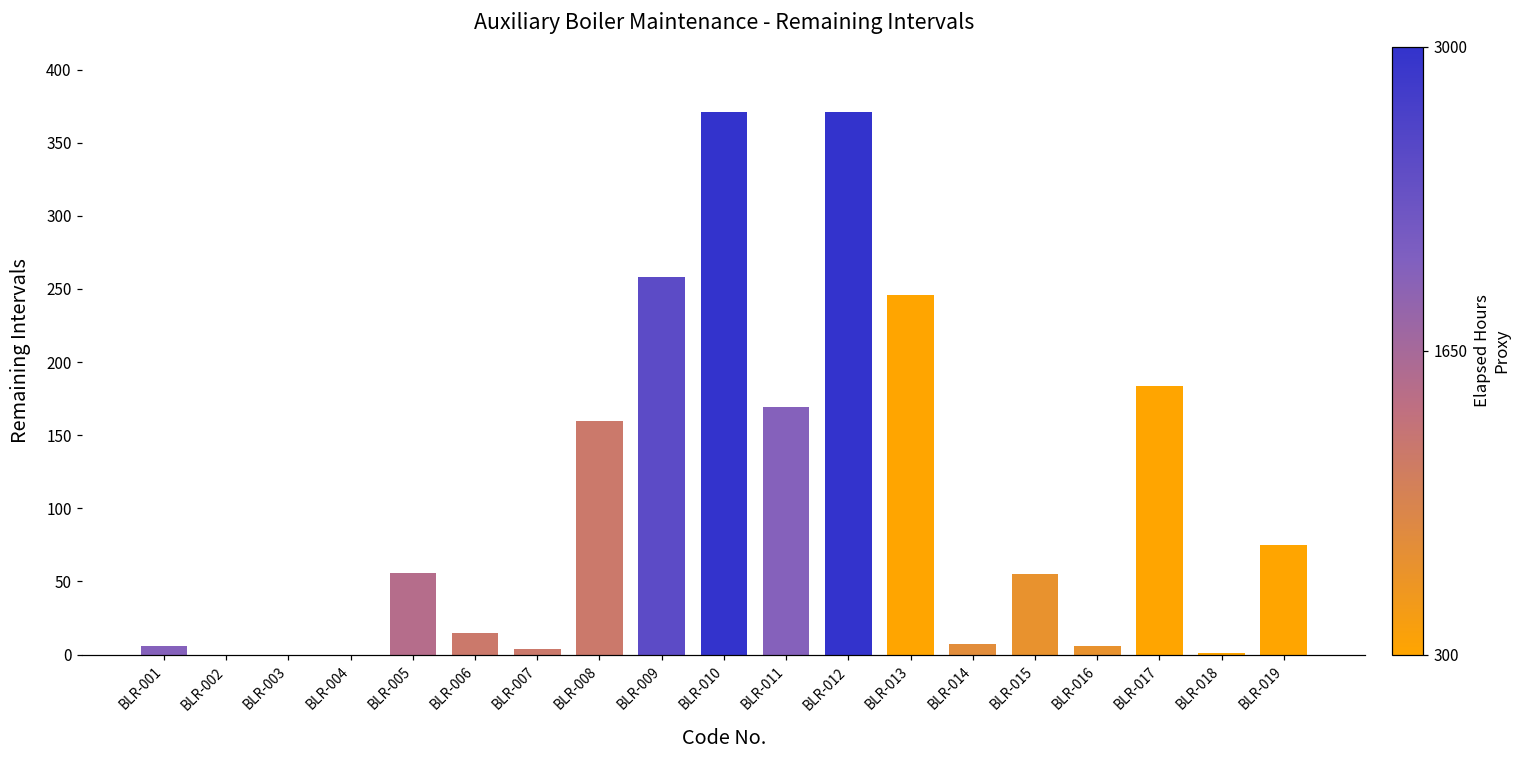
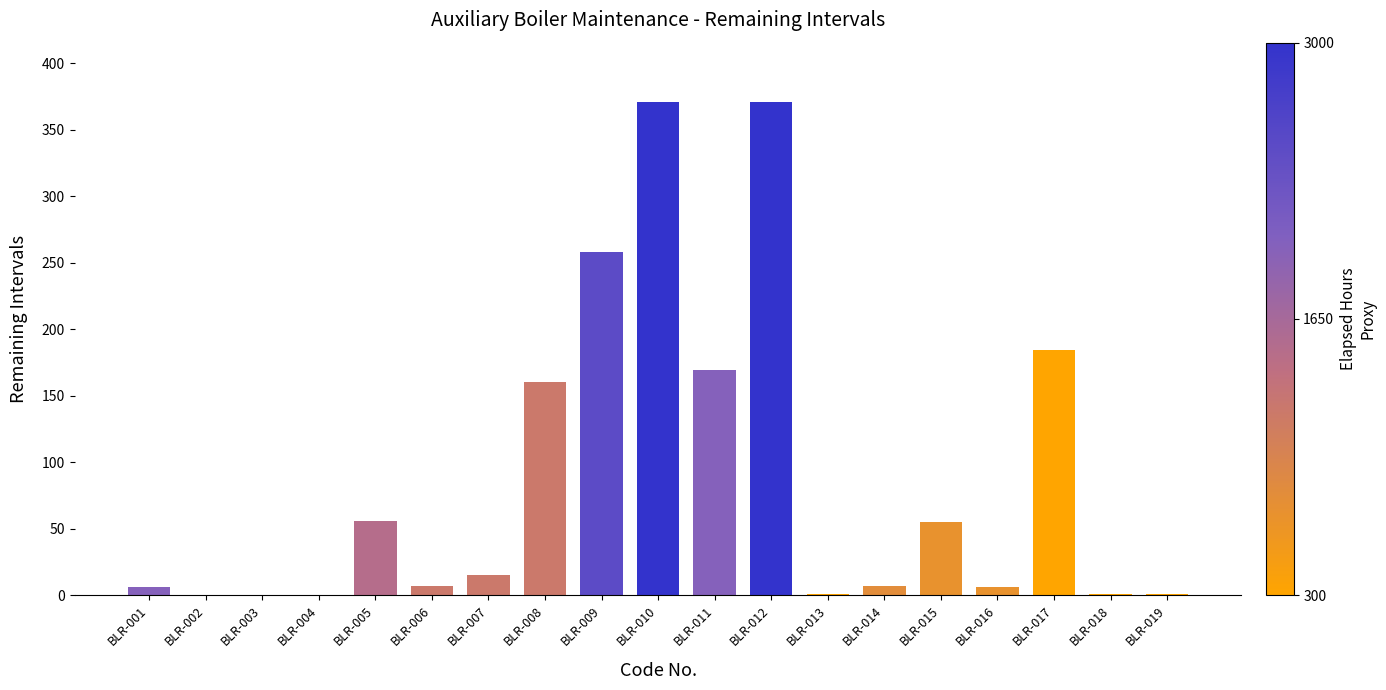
BLR-006: 15 -> 7
BLR-007: 4 -> 15
BLR-013: 246 -> 1
BLR-019: 75 -> 1
